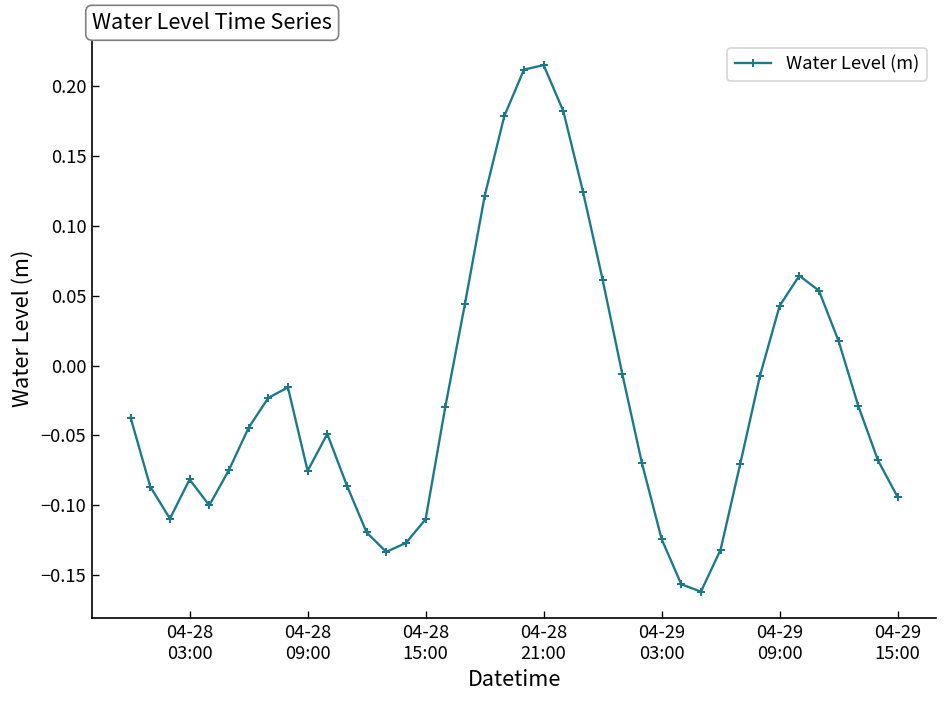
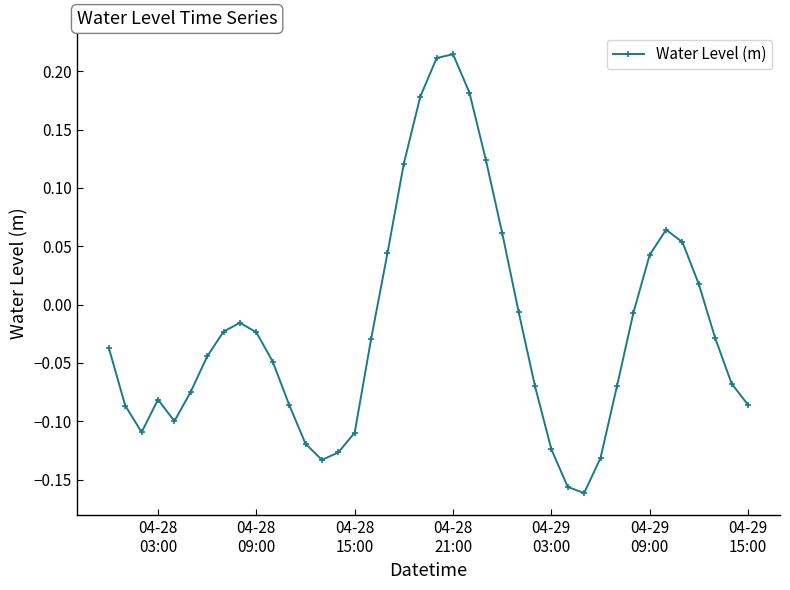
04-28 09:00: -0.075 -> -0.024
04-29 15:00: -0.094 -> -0.086
